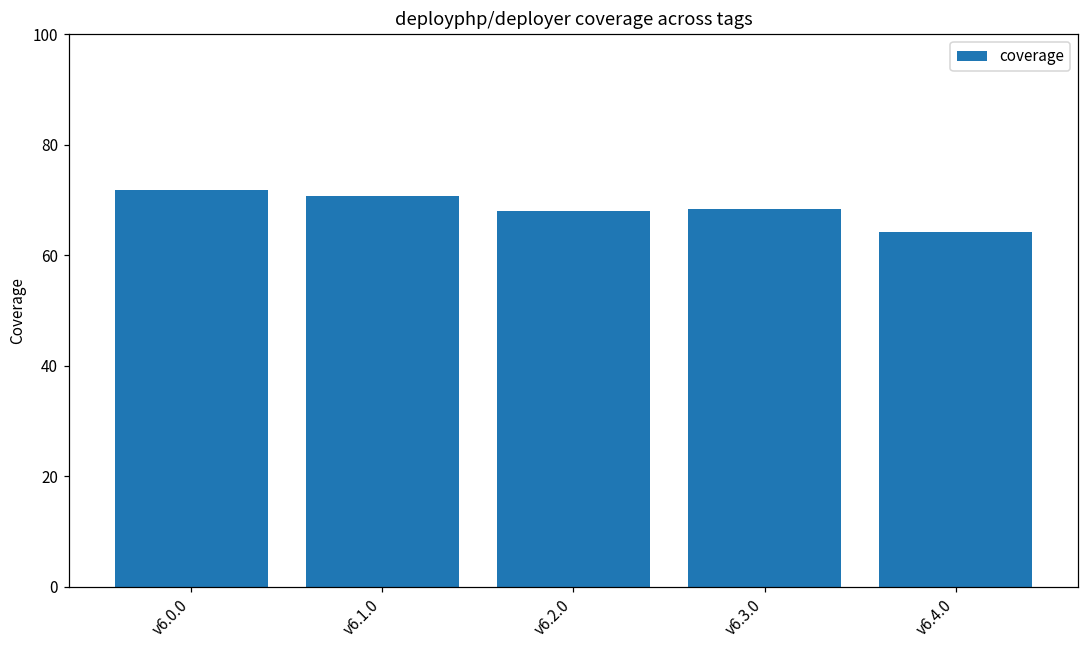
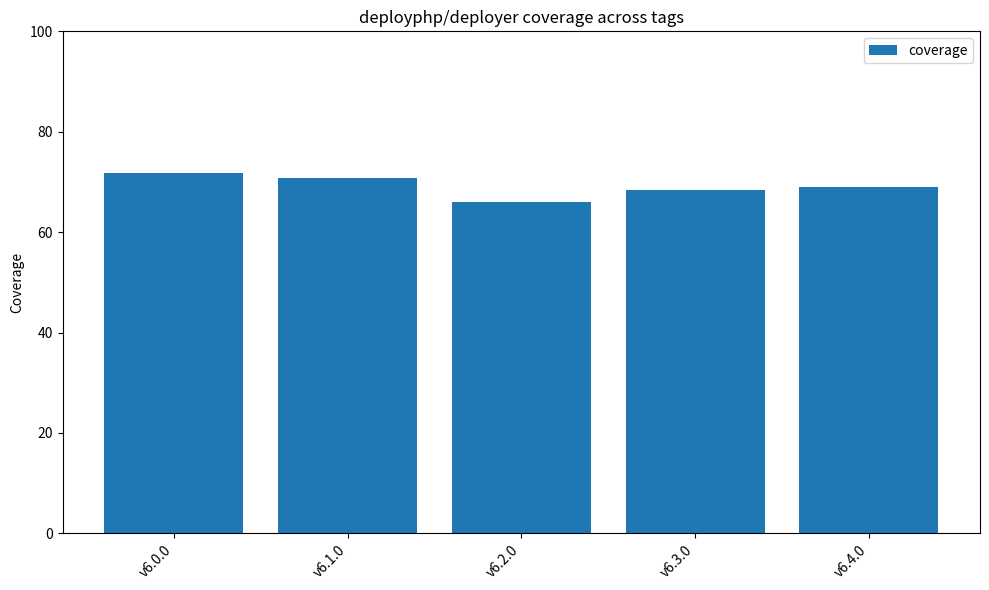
v6.2.0: 68 -> 66
v6.4.0: 64 -> 69
